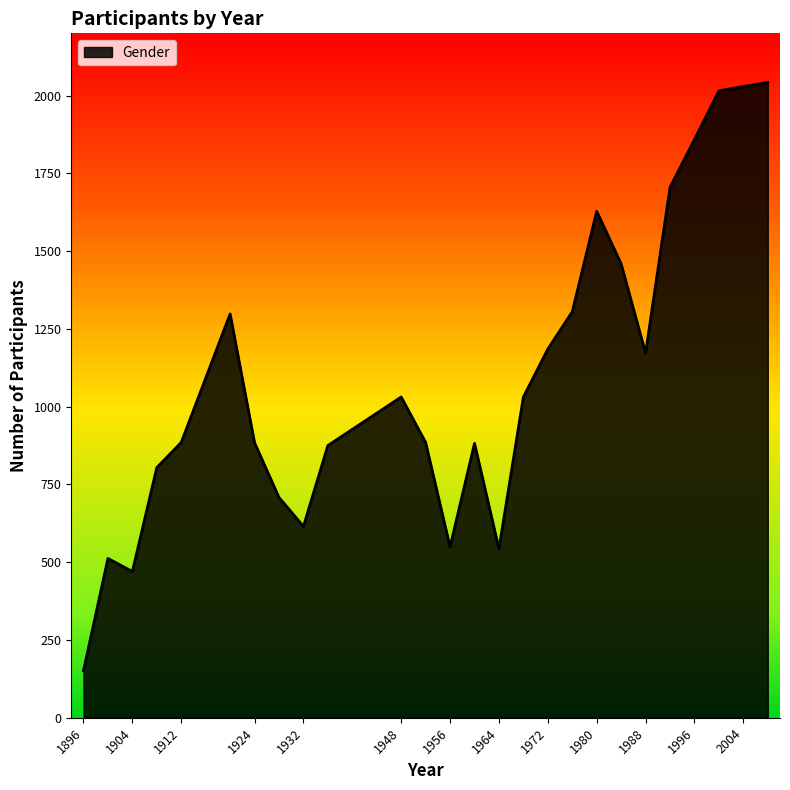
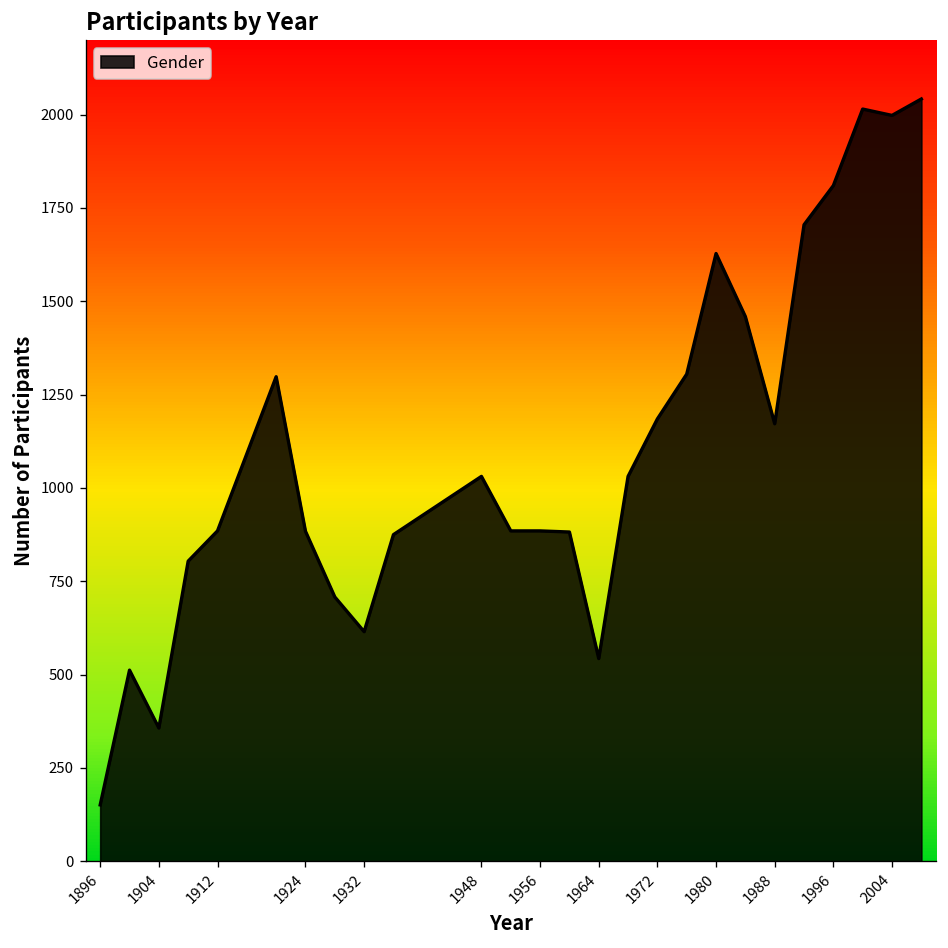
1904: 470 -> 360
1956: 550 -> 890
1996: 1860 -> 1810
2004: 2030 -> 2000
